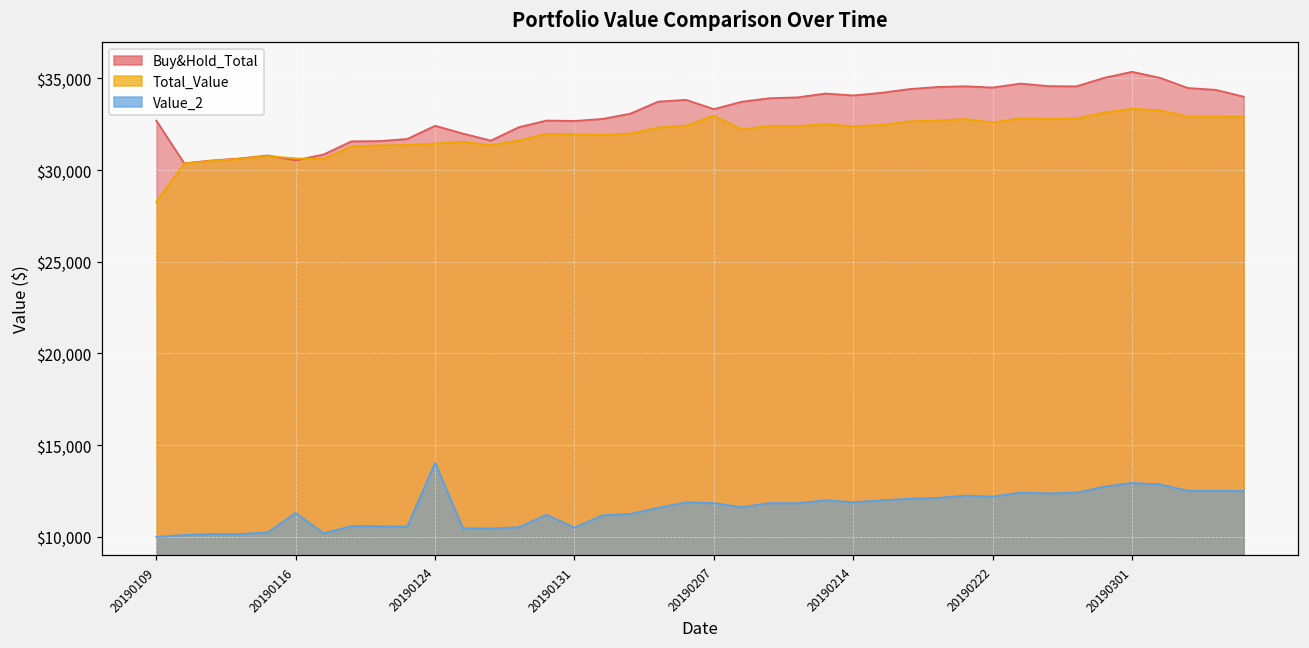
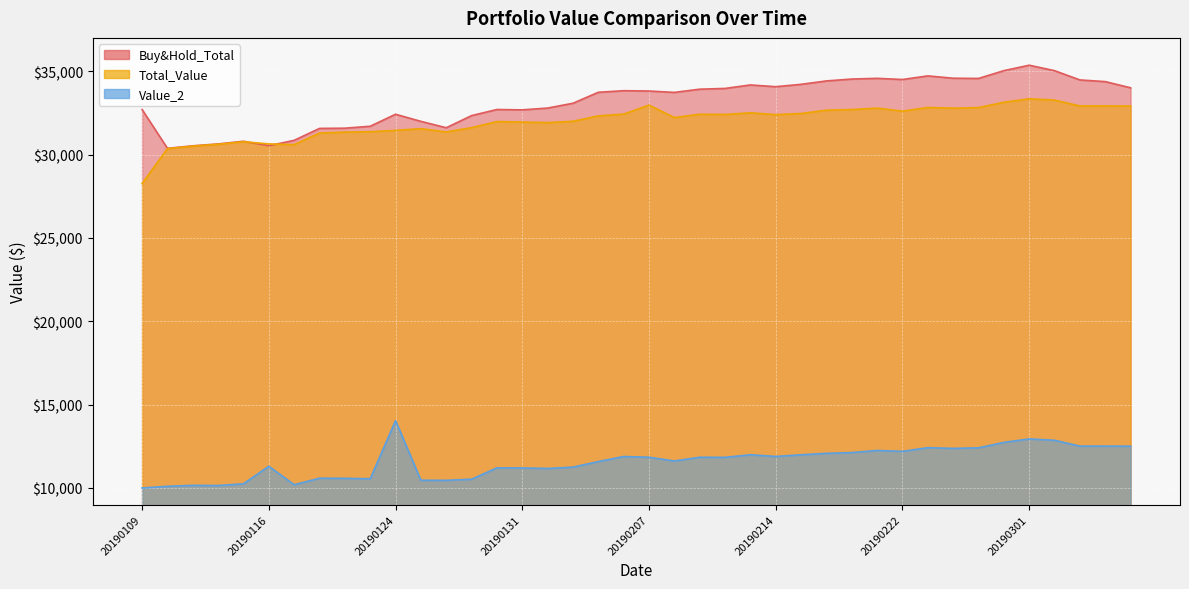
Value_2, 20190131: $10,500 -> $11,200
Buy&Hold_Total, 20190207: $33,300 -> $33,800
